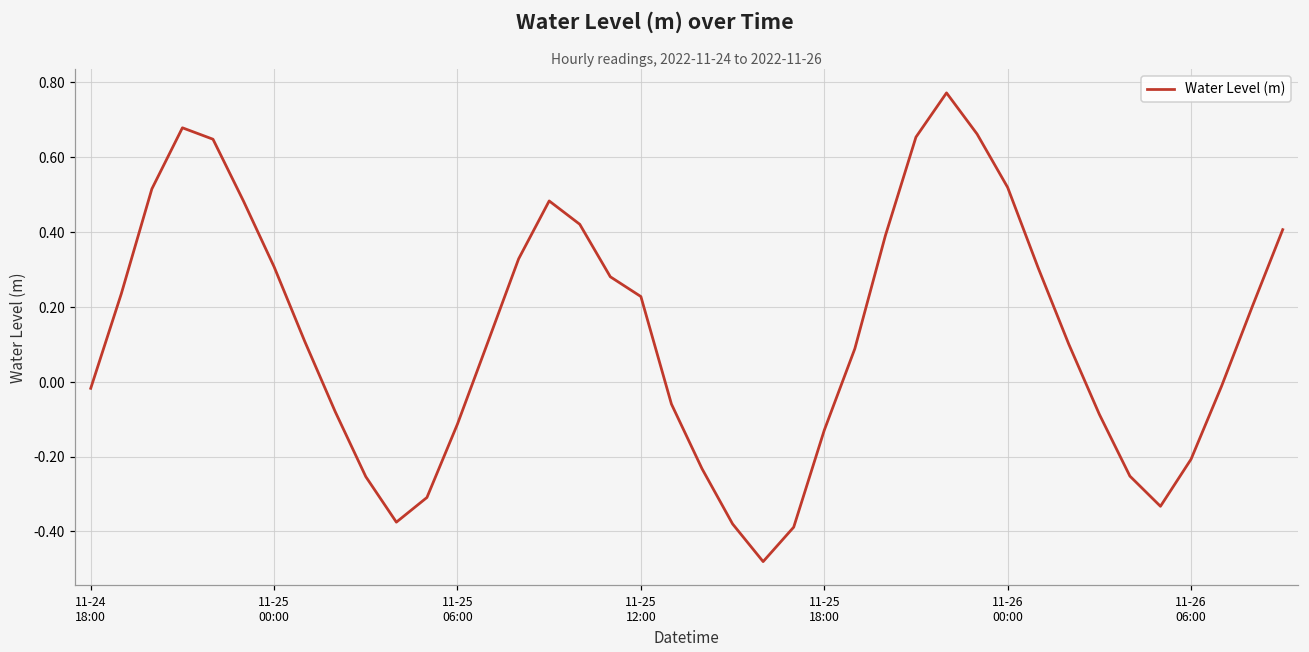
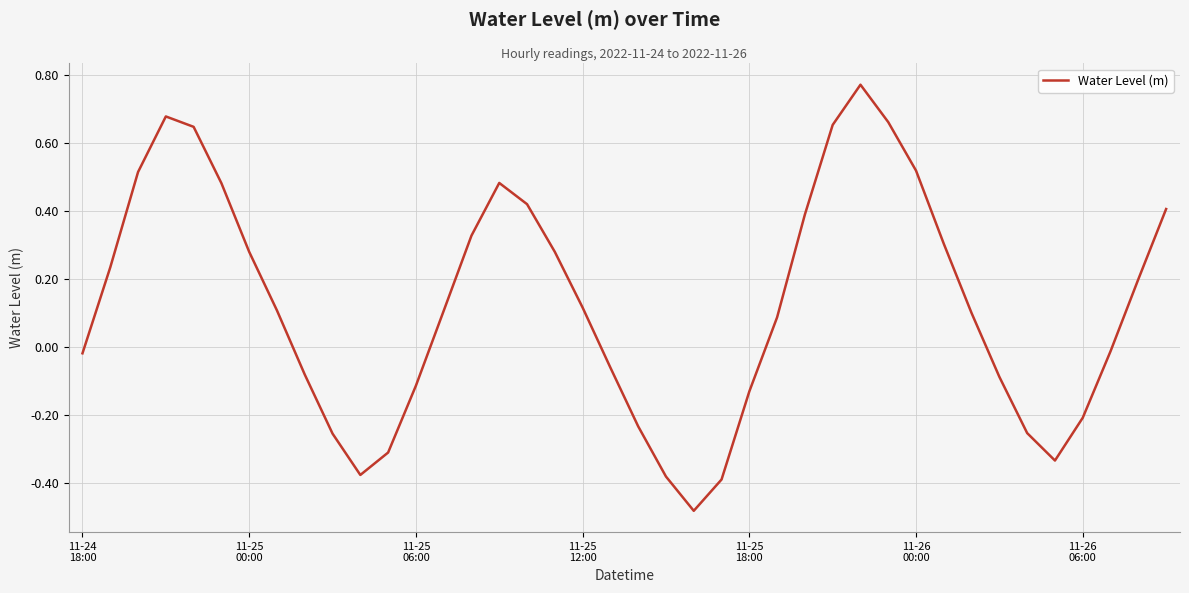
11-25 00:00: 0.31 -> 0.28
11-25 12:00: 0.23 -> 0.12
